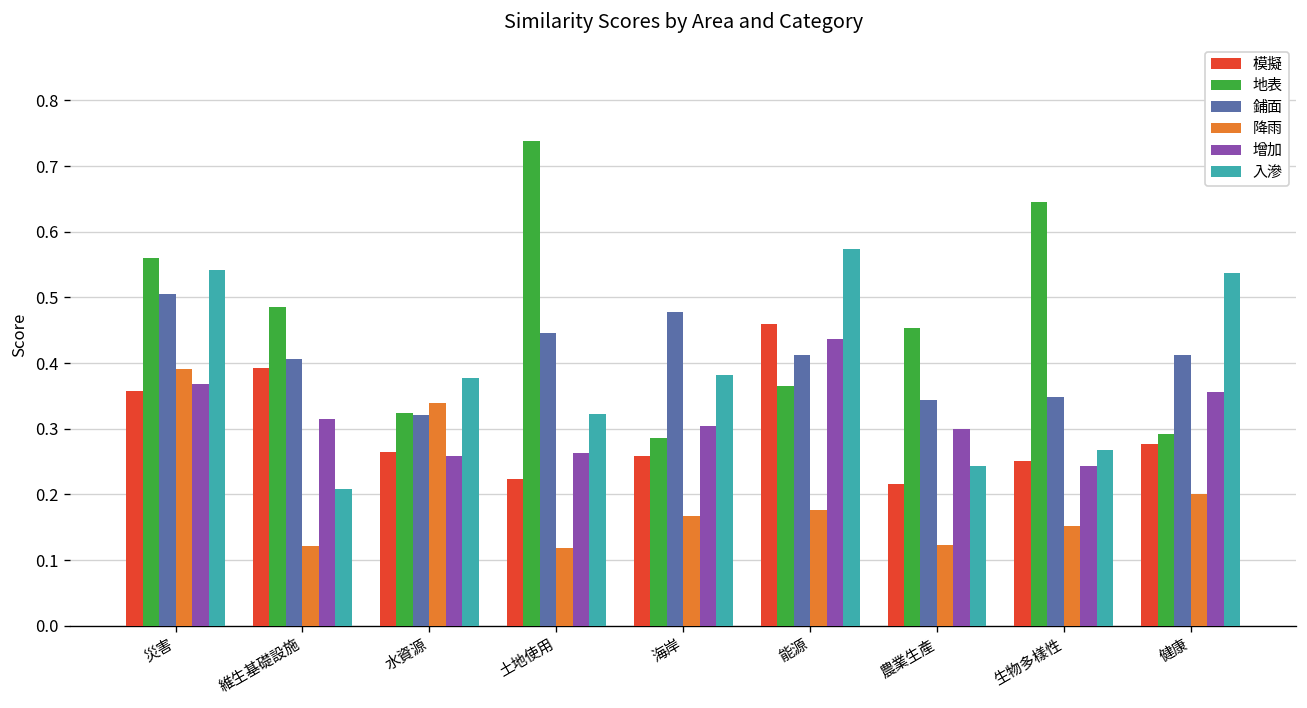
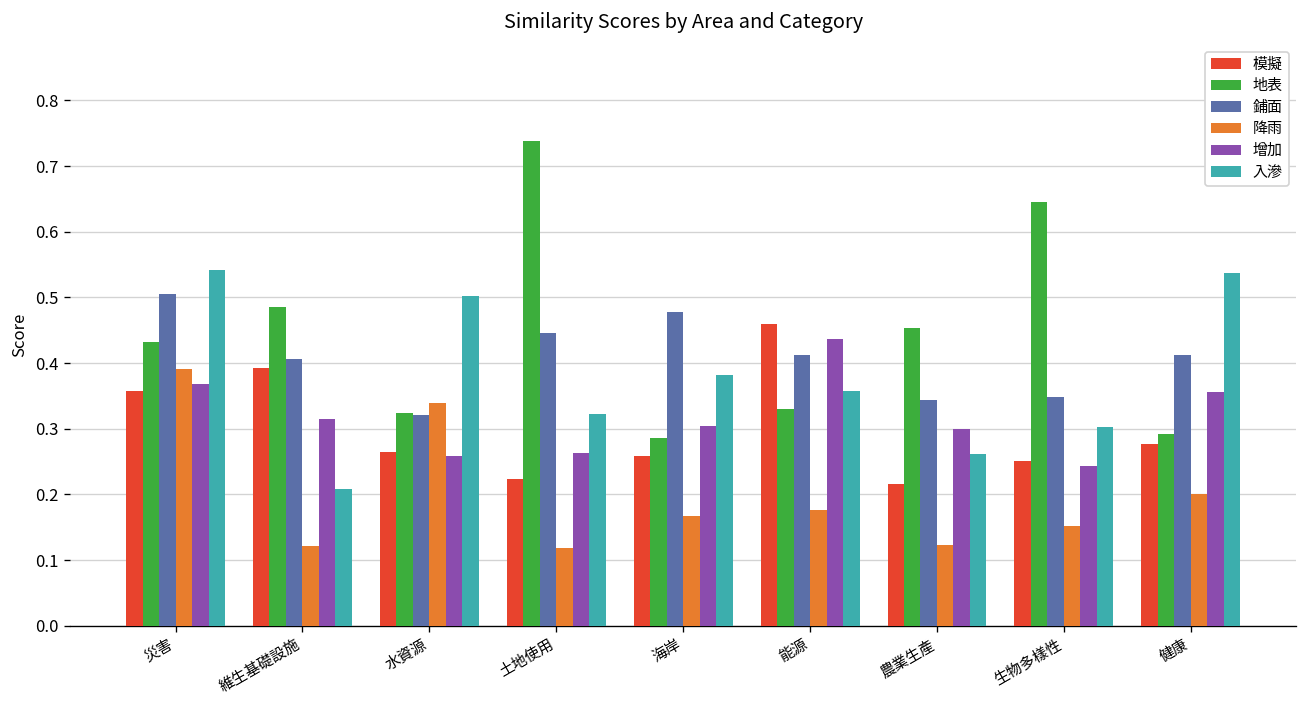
地表, 災害: 0.56 -> 0.43
入滲, 水資源: 0.38 -> 0.50
地表, 能源: 0.36 -> 0.33
入滲, 能源: 0.57 -> 0.36
入滲, 農業生產: 0.24 -> 0.26
入滲, 生物多樣性: 0.27 -> 0.30
